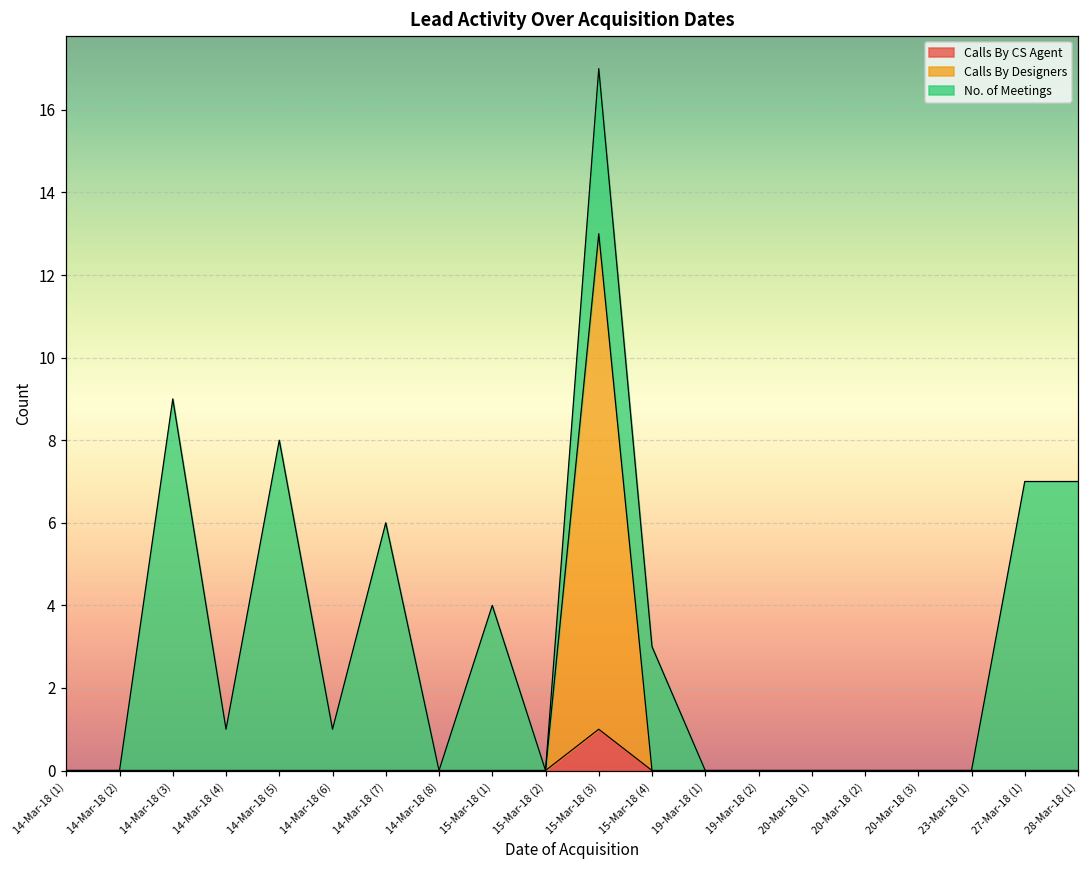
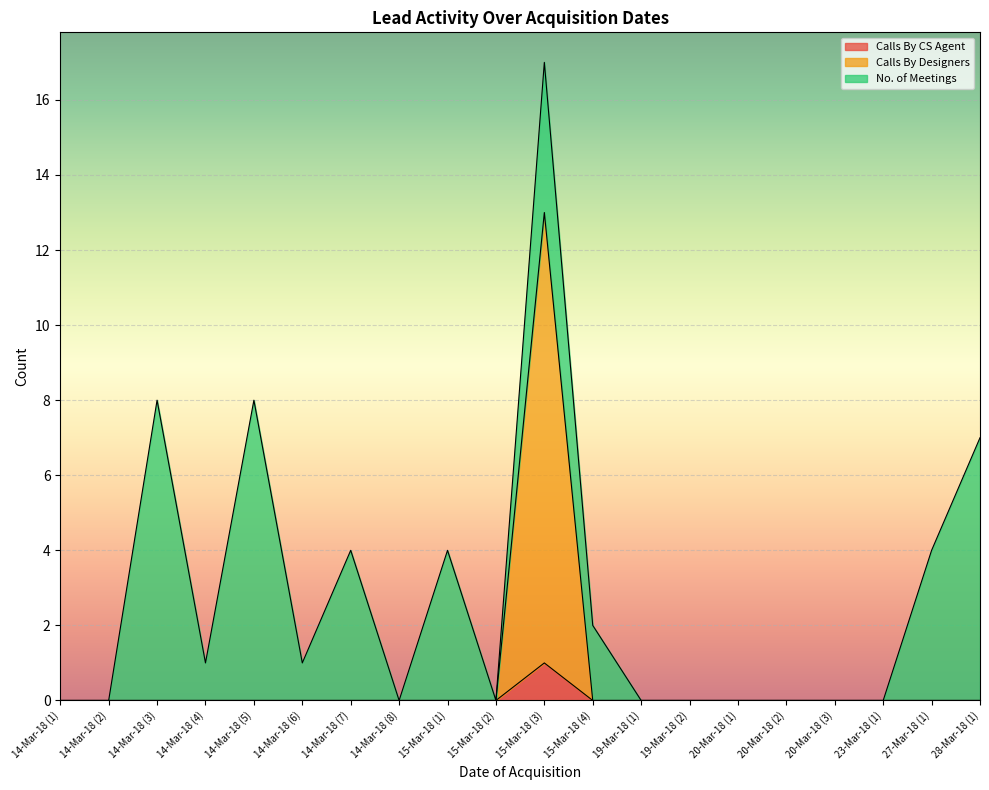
No. of Meetings, 14-Mar-18 (3): 9 -> 8
No. of Meetings, 14-Mar-18 (7): 6 -> 4
No. of Meetings, 15-Mar-18 (4): 3 -> 2
No. of Meetings, 27-Mar-18 (1): 7 -> 4
